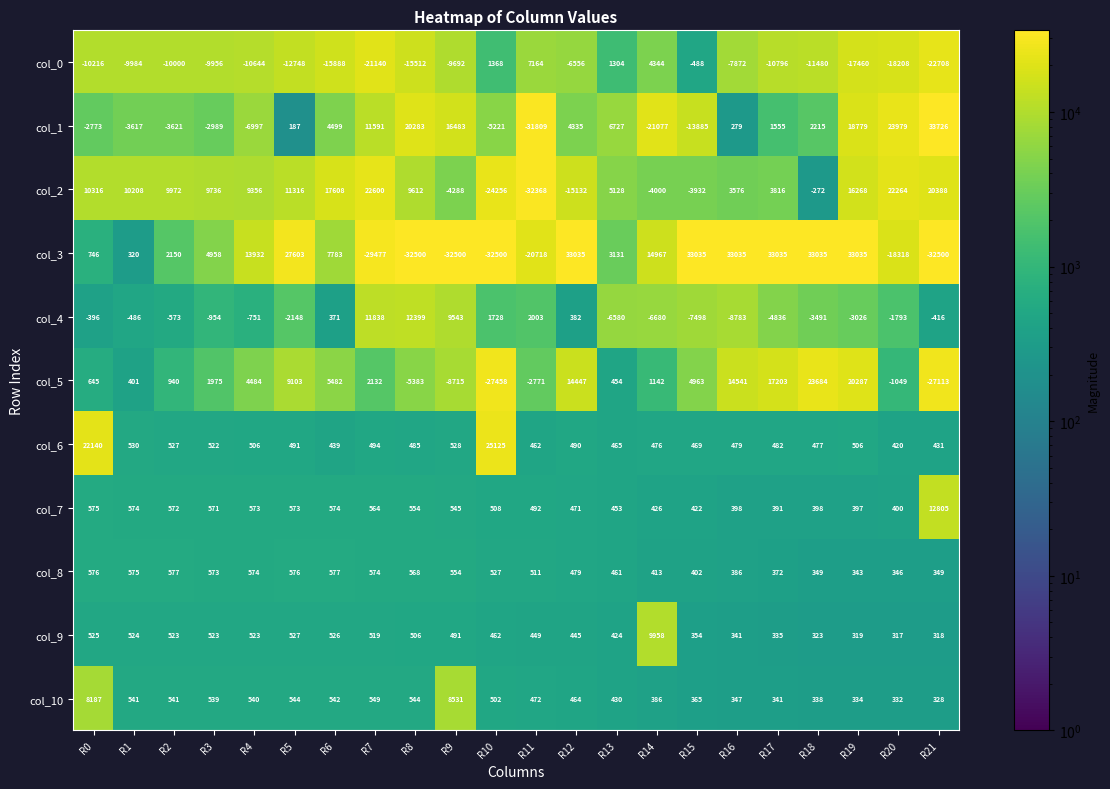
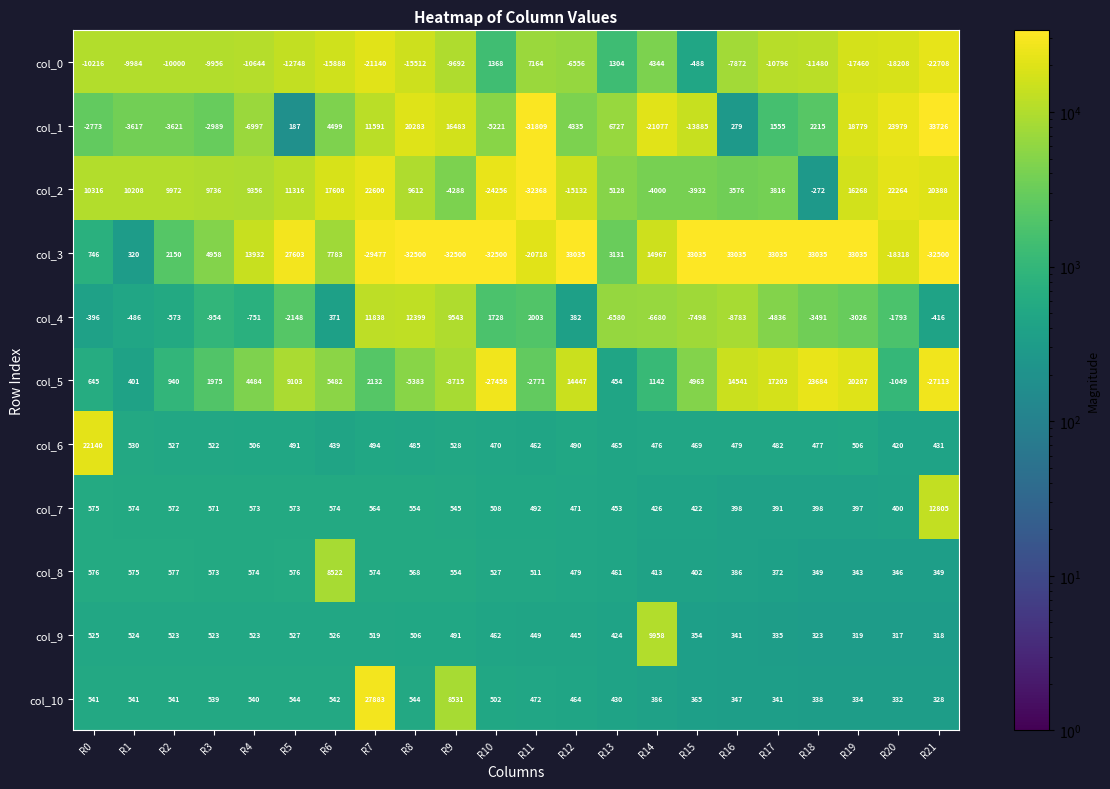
col_6, R10: 25125 -> 470
col_8, R6: 577 -> 8522
col_10, R0: 8187 -> 541
col_10, R7: 549 -> 27883
